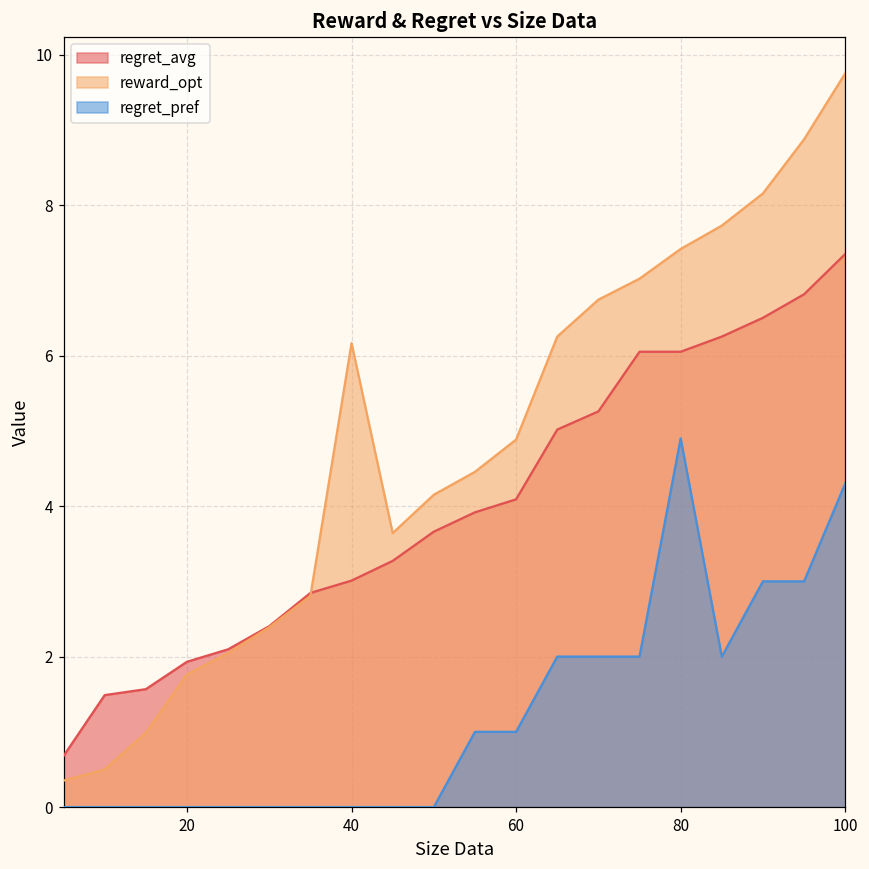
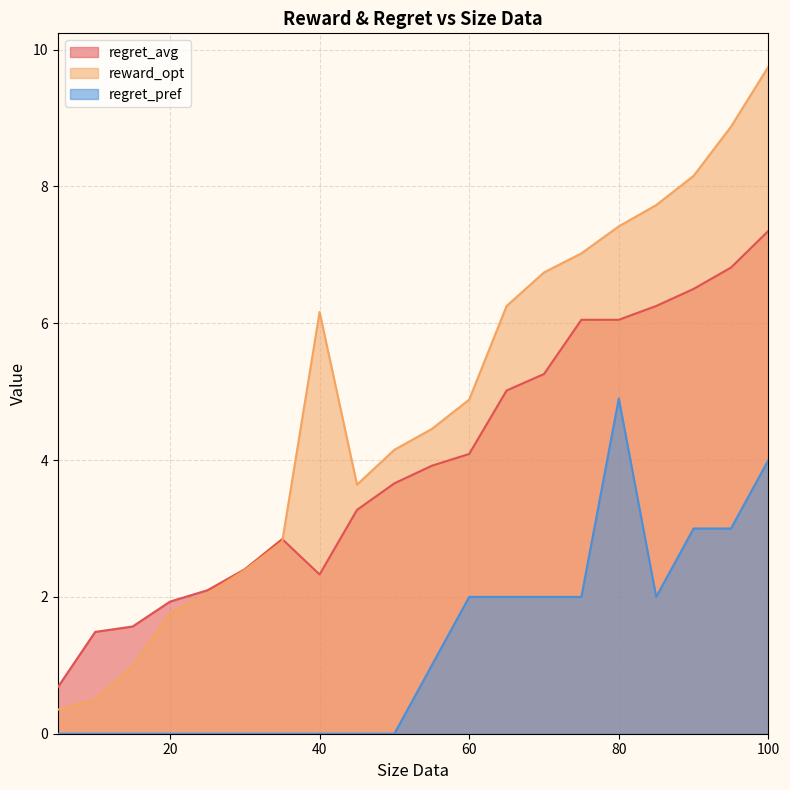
regret_avg, 40: 3.0 -> 2.3
regret_pref, 60: 1 -> 2
regret_pref, 100: 4.3 -> 4.0
